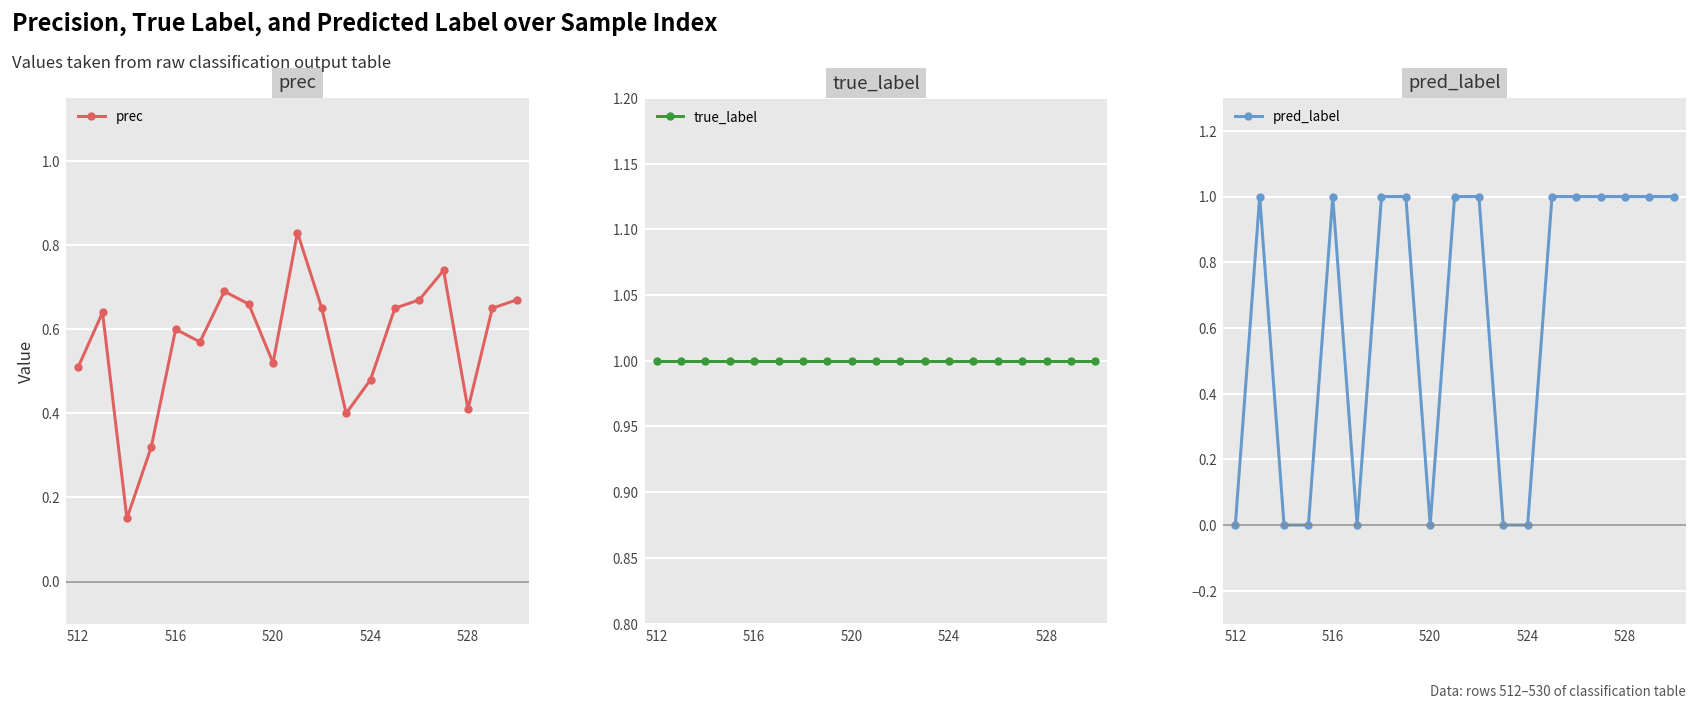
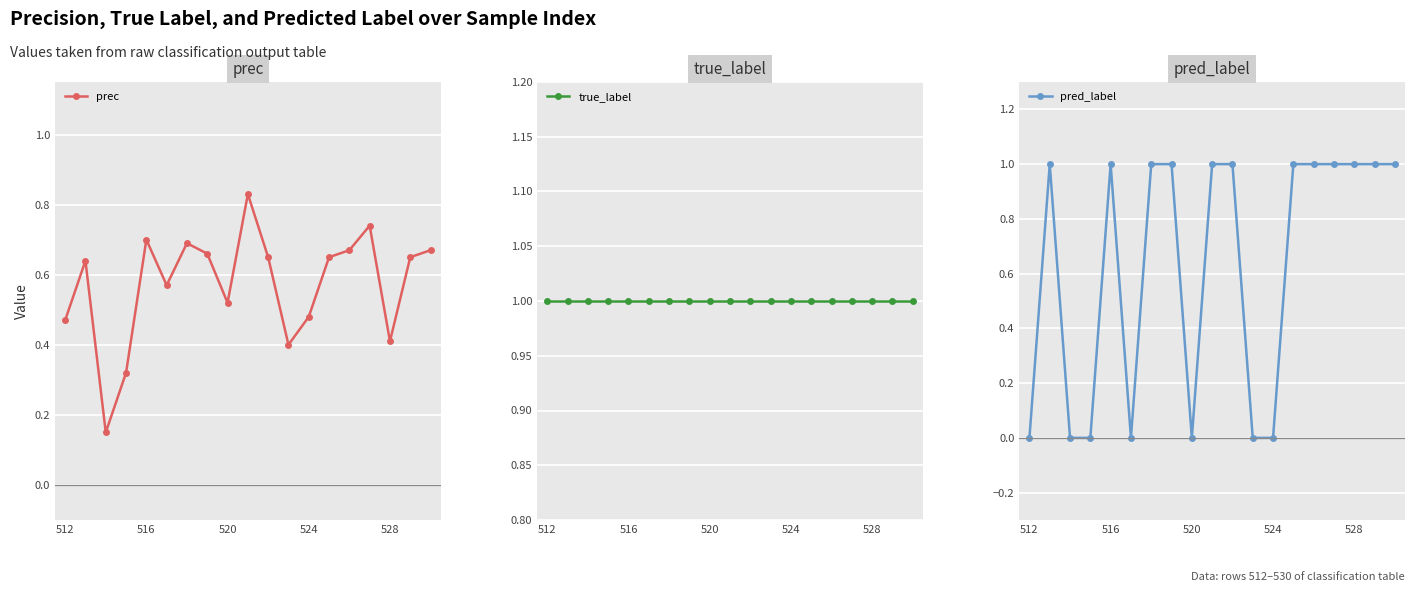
prec, 512: 0.51 -> 0.47
prec, 516: 0.6 -> 0.7
